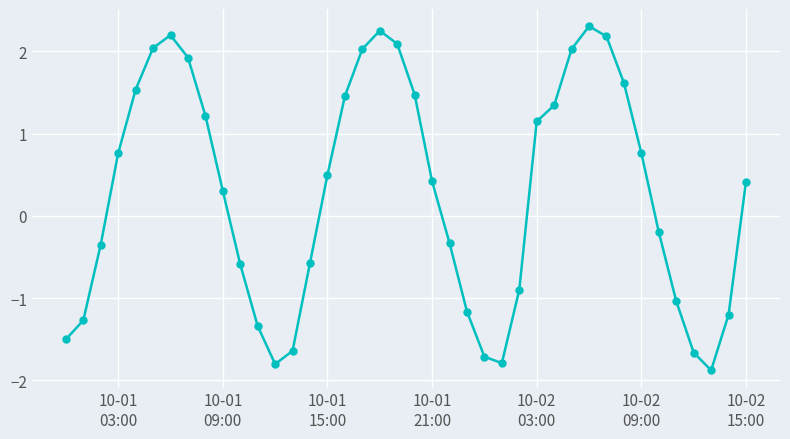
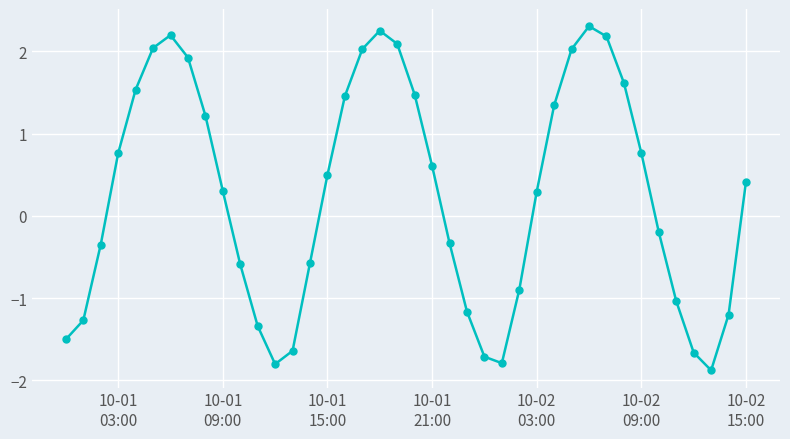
10-01 21:00: 0.4 -> 0.6
10-02 03:00: 1.1 -> 0.3
